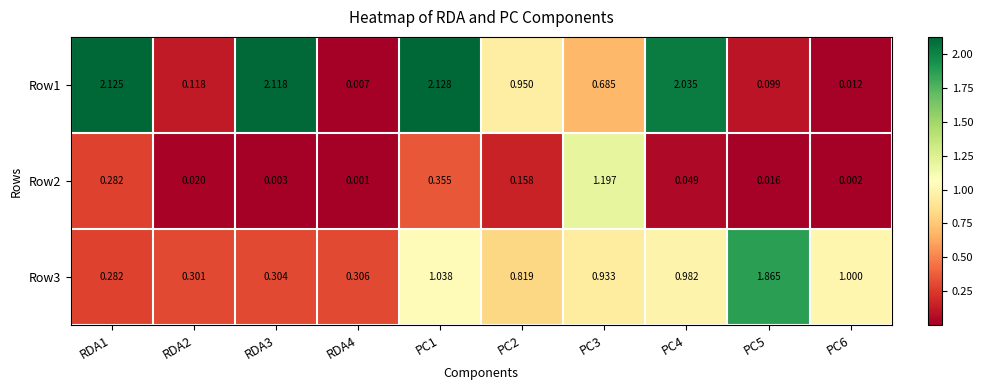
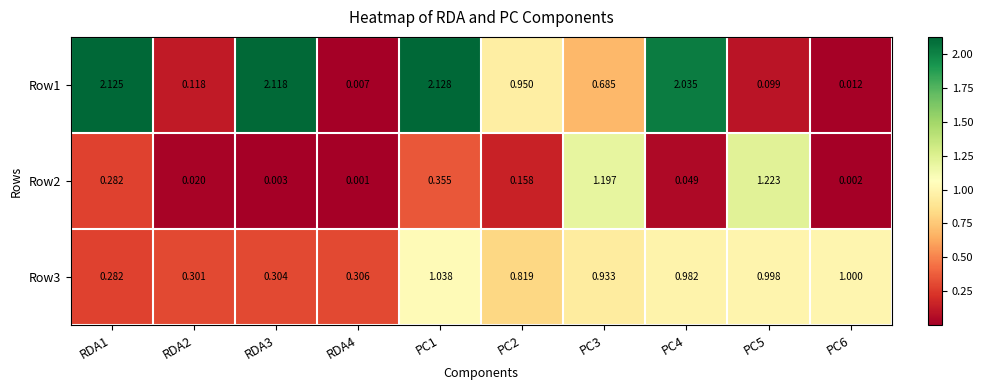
Row2, PC5: 0.016 -> 1.223
Row3, PC5: 1.865 -> 0.998
